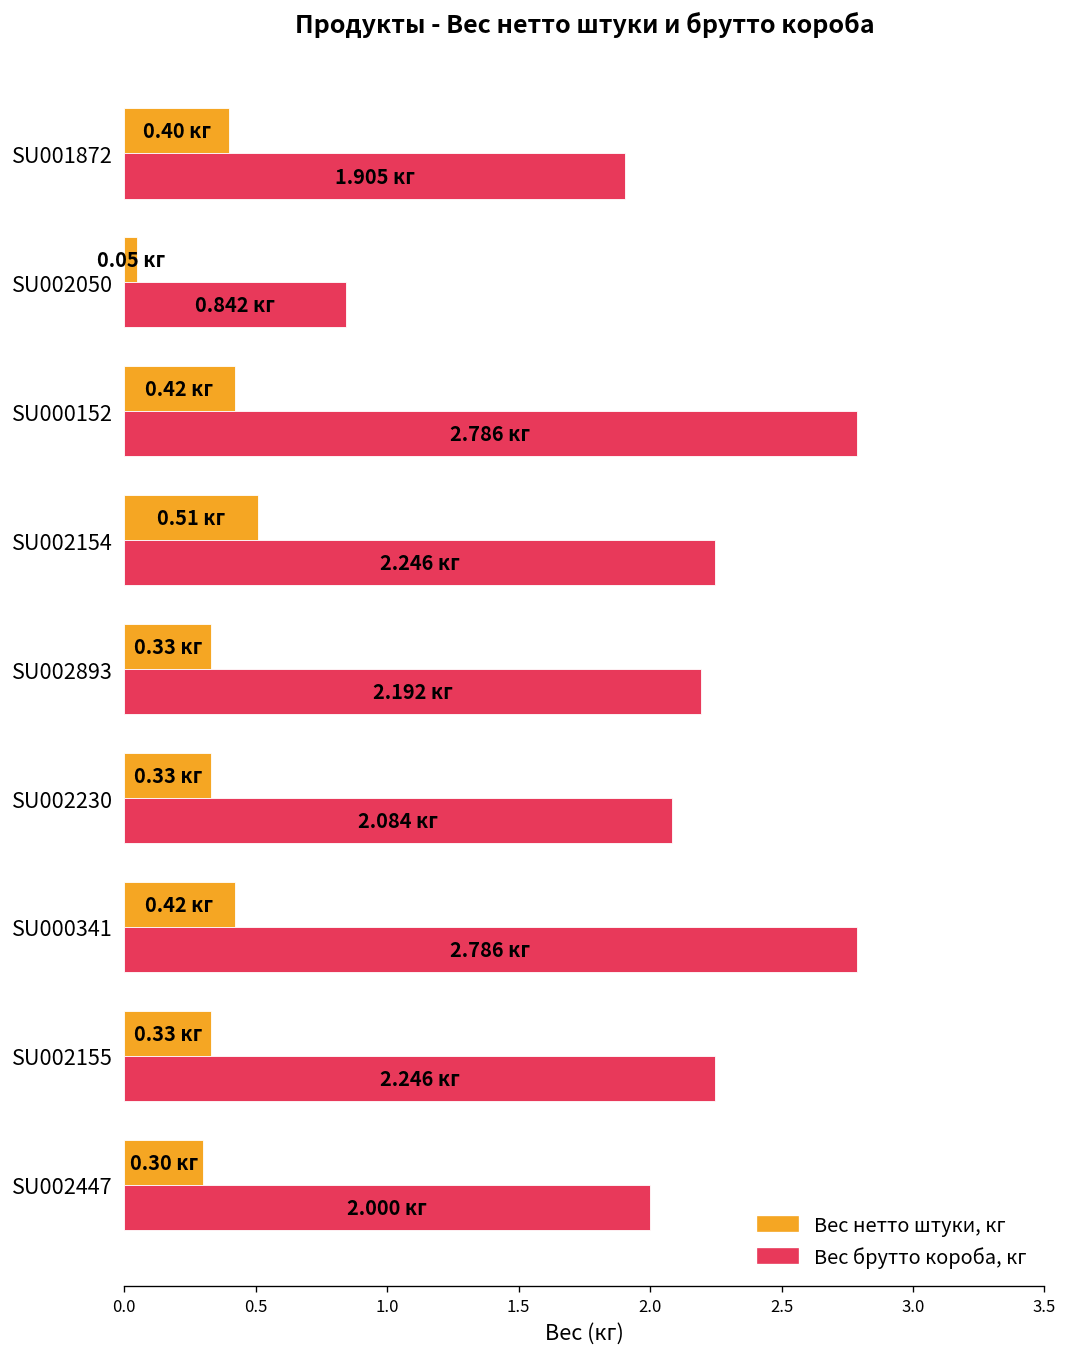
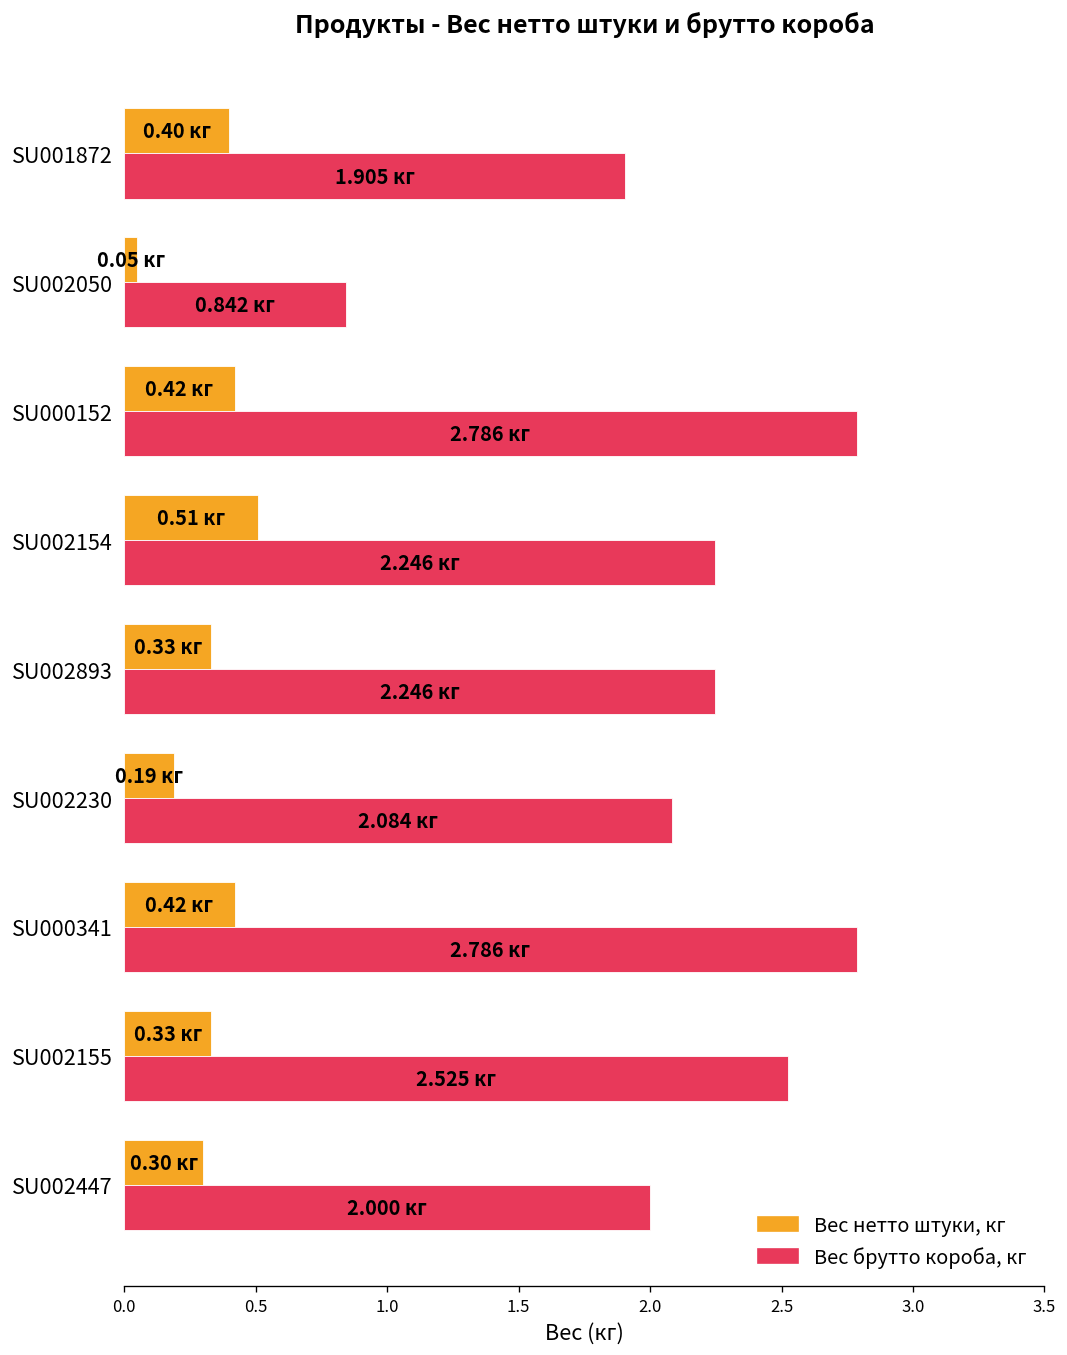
Вес брутто короба, кг, SU002893: 2.192 -> 2.246
Вес нетто штуки, кг, SU002230: 0.33 -> 0.19
Вес брутто короба, кг, SU002155: 2.246 -> 2.525
